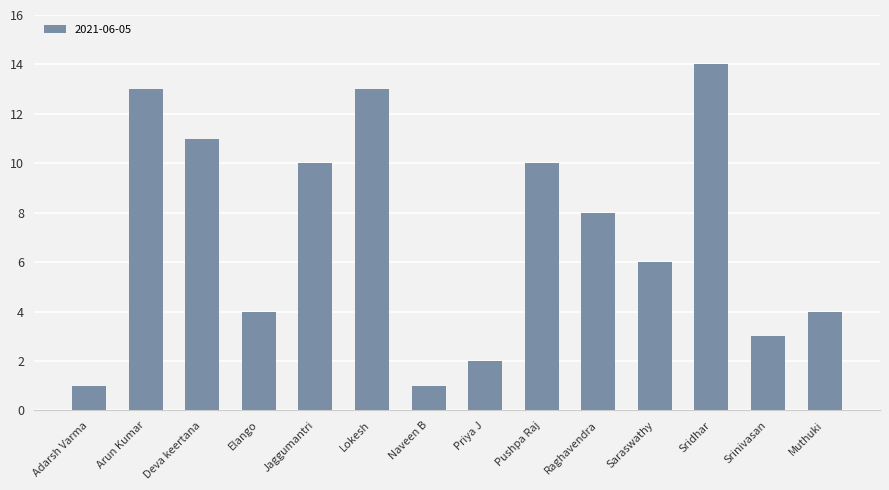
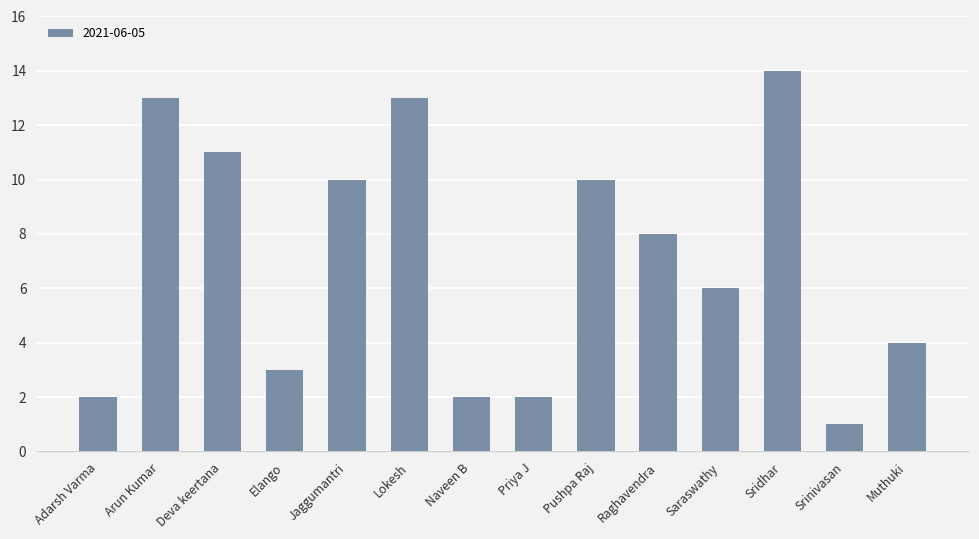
Adarsh Varma: 1 -> 2
Elango: 4 -> 3
Naveen B: 1 -> 2
Srinivasan: 3 -> 1
